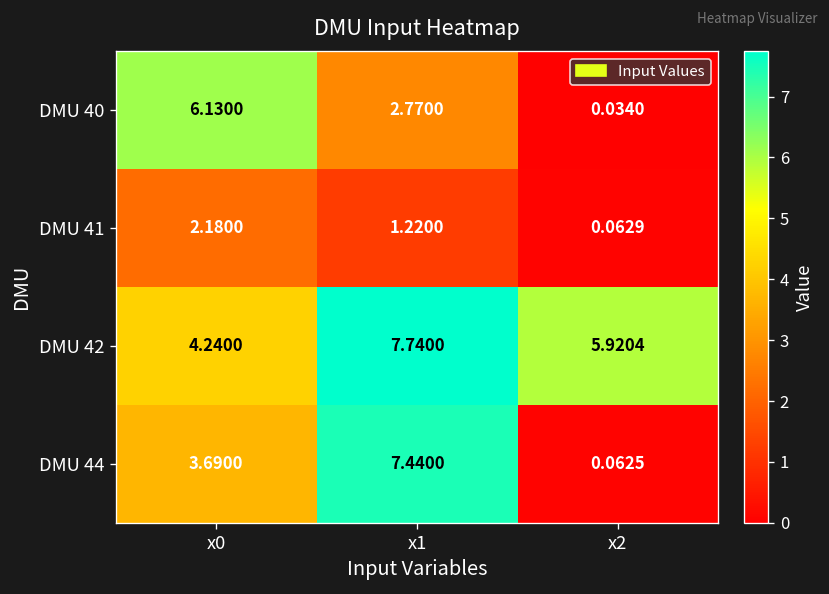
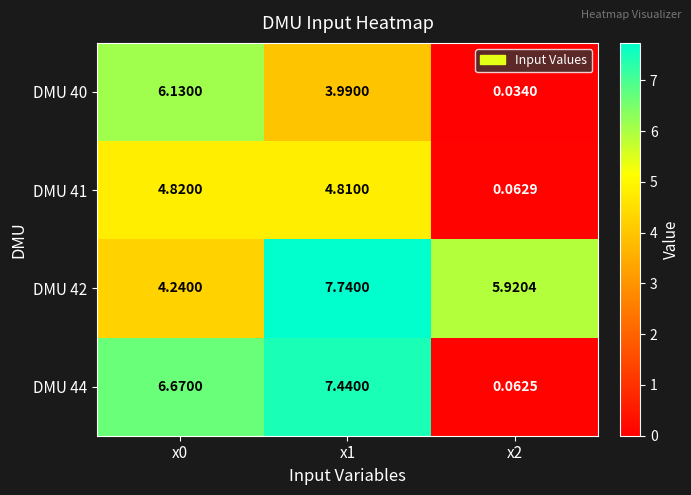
DMU 40, x1: 2.7700 -> 3.9900
DMU 41, x0: 2.1800 -> 4.8200
DMU 41, x1: 1.2200 -> 4.8100
DMU 44, x0: 3.6900 -> 6.6700
